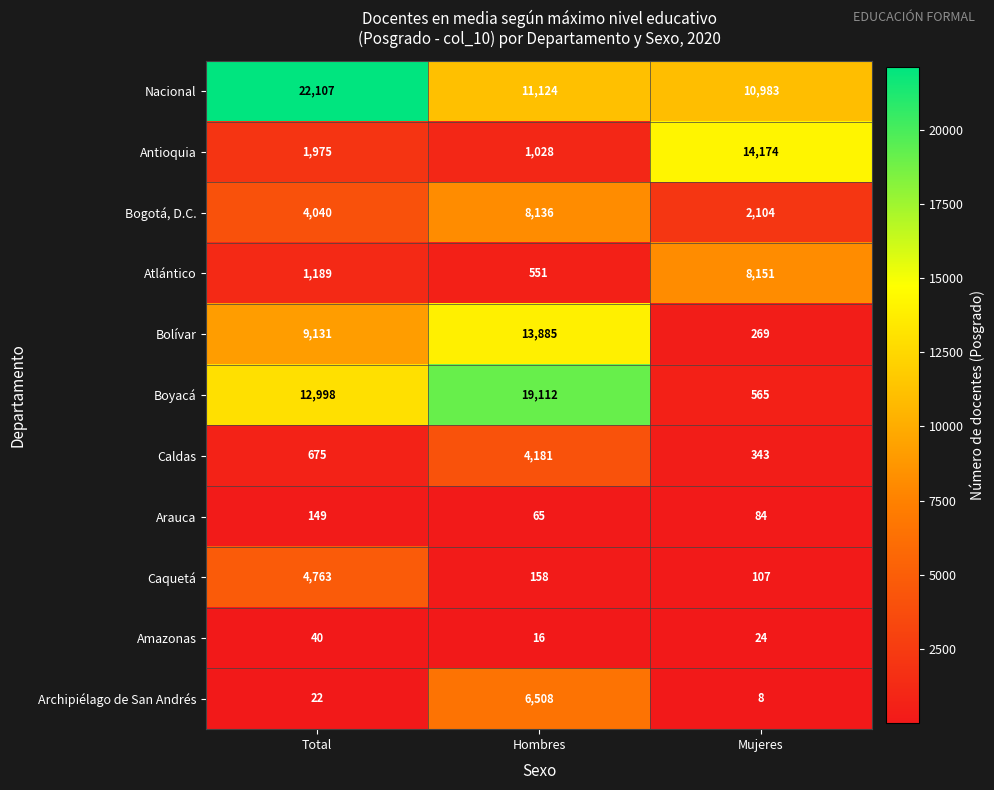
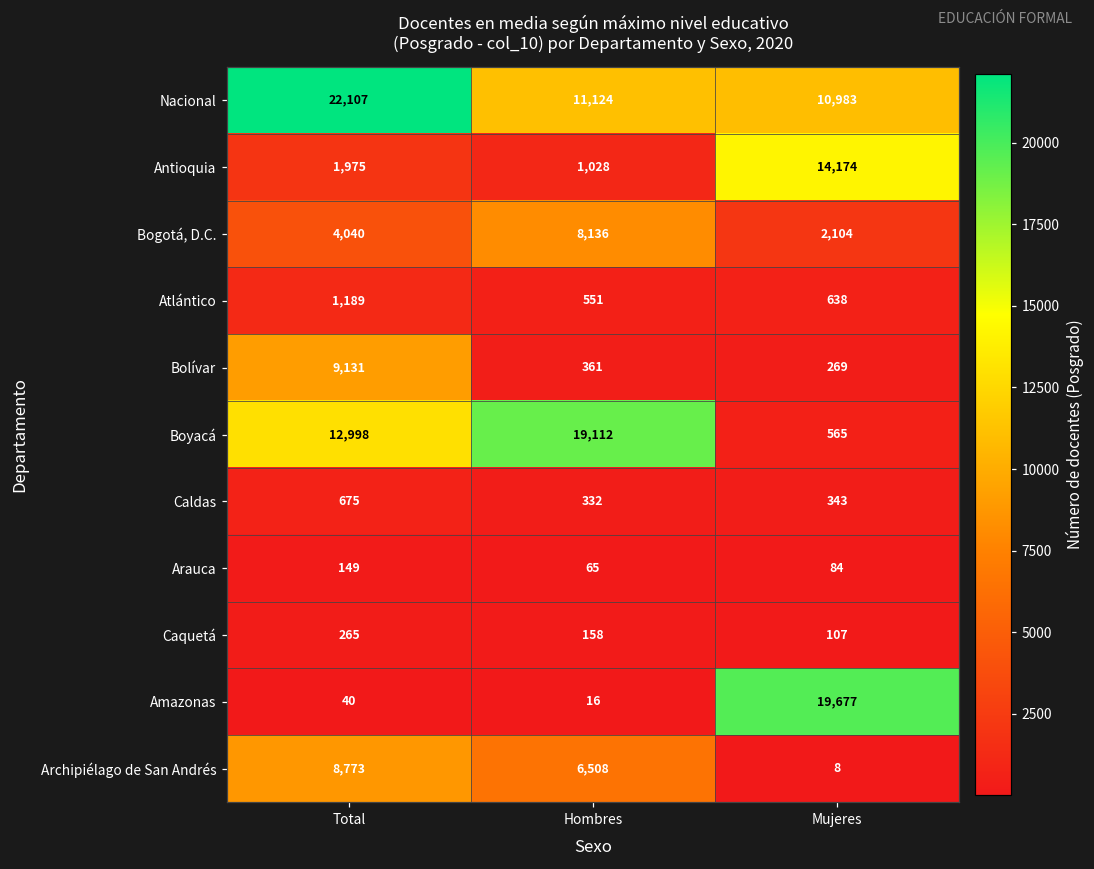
Atlántico, Mujeres: 8,151 -> 638
Bolívar, Hombres: 13,885 -> 361
Caldas, Hombres: 4,181 -> 332
Caquetá, Total: 4,763 -> 265
Amazonas, Mujeres: 24 -> 19,677
Archipiélago de San Andrés, Total: 22 -> 8,773
